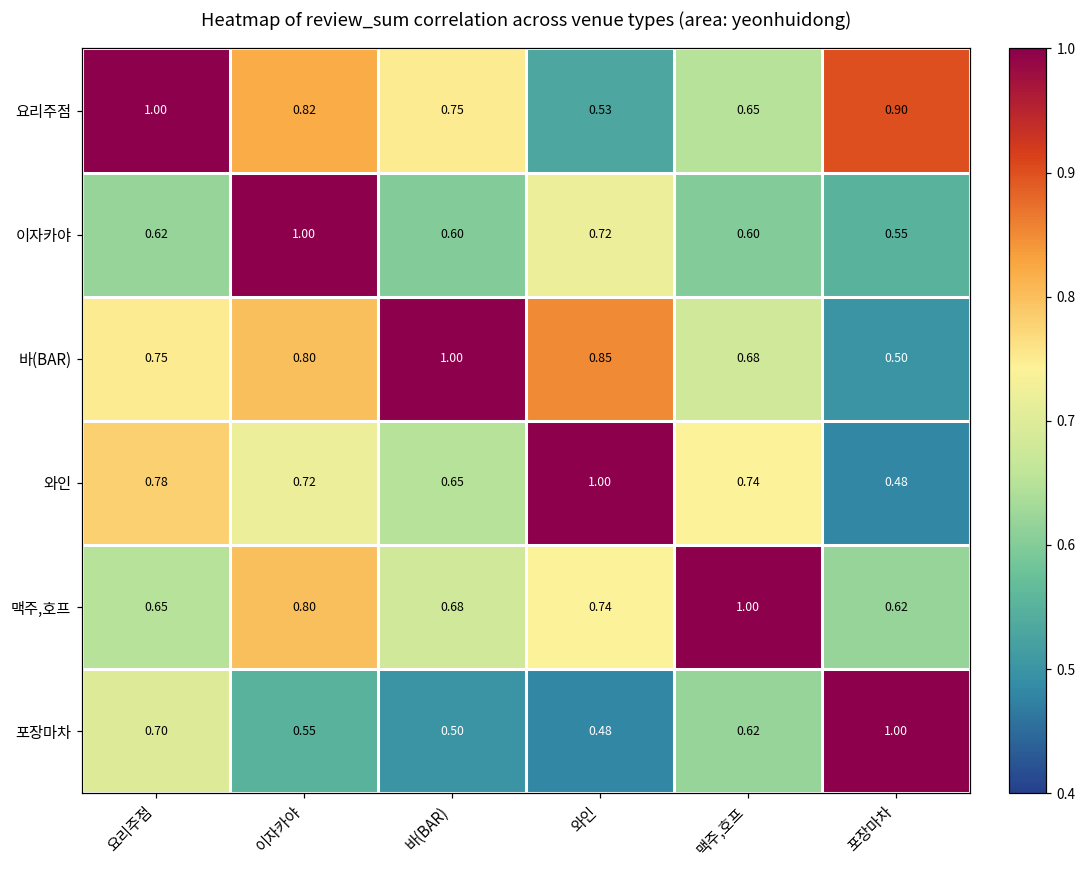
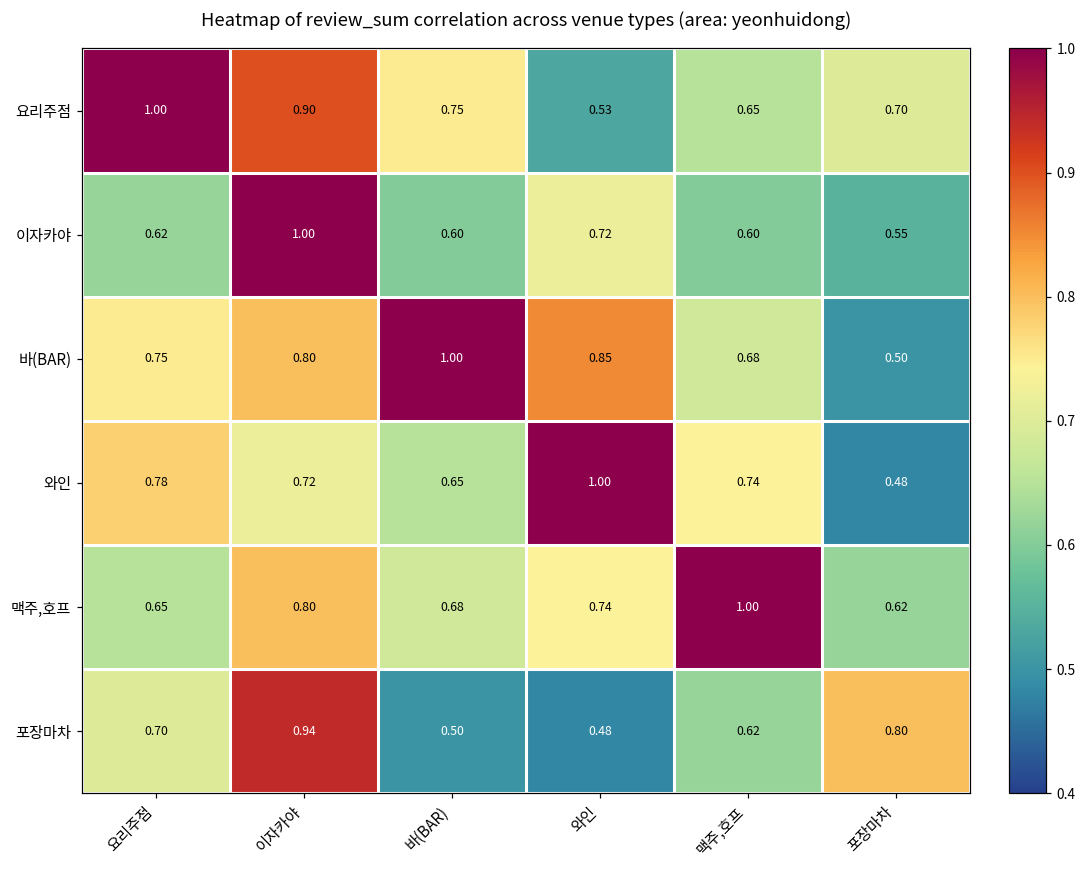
요리주점, 이자카야: 0.82 -> 0.90
요리주점, 포장마차: 0.90 -> 0.70
포장마차, 이자카야: 0.55 -> 0.94
포장마차, 포장마차: 1.00 -> 0.80
